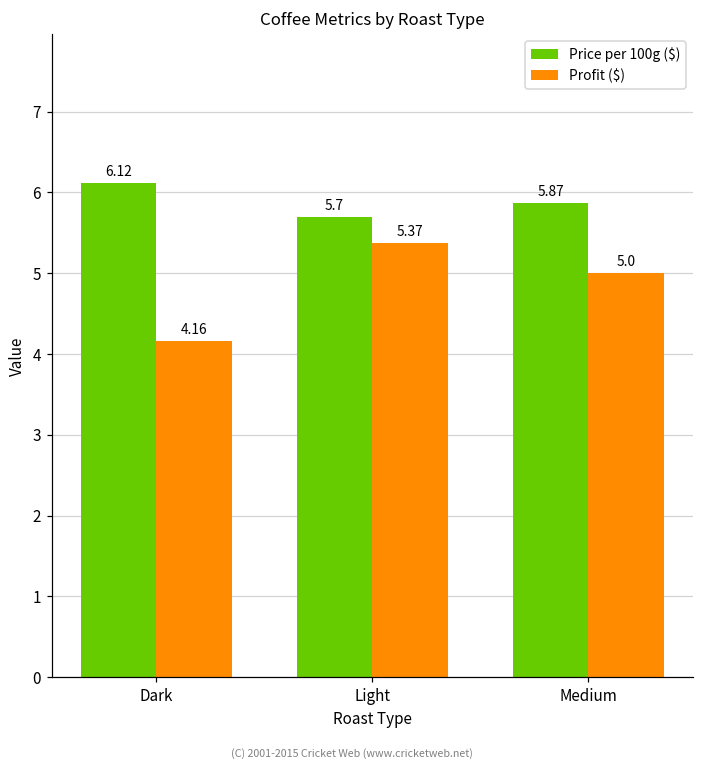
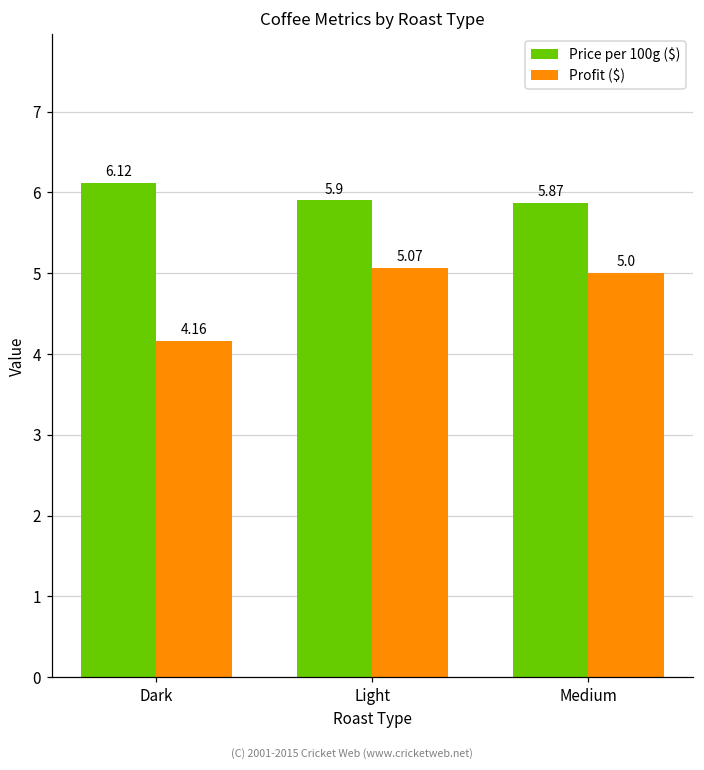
Price per 100g ($), Light: 5.7 -> 5.9
Profit ($), Light: 5.37 -> 5.07
